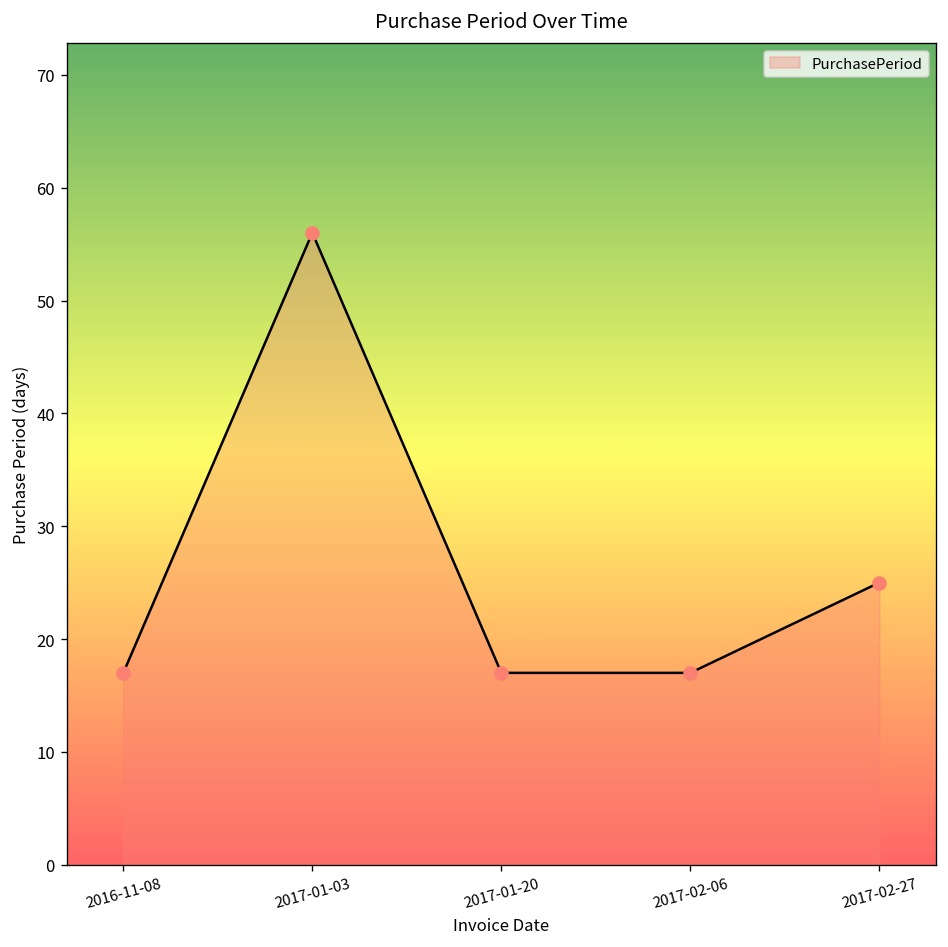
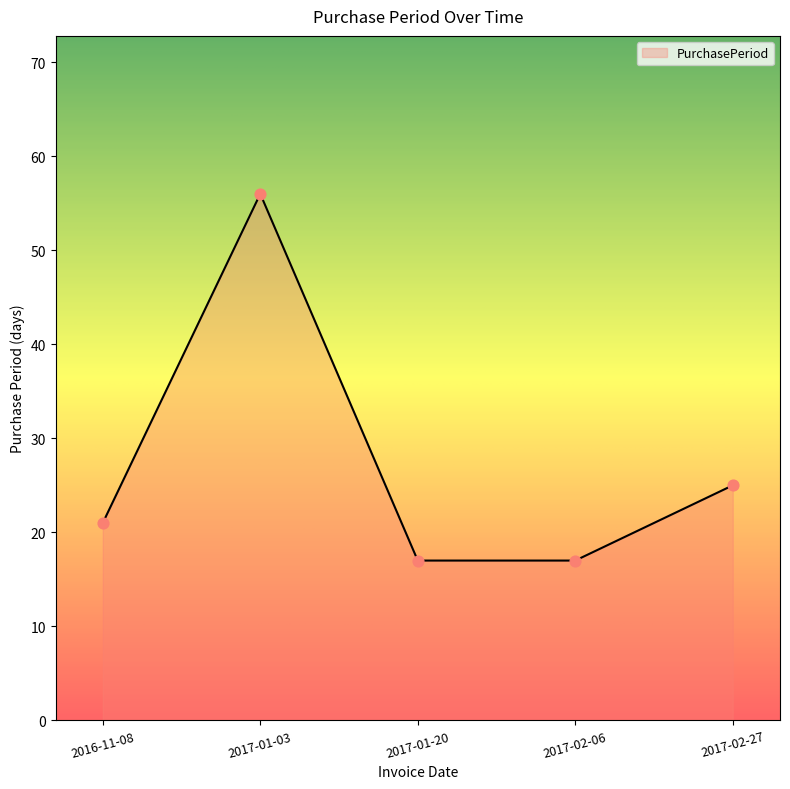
2016-11-08: 17 -> 21
